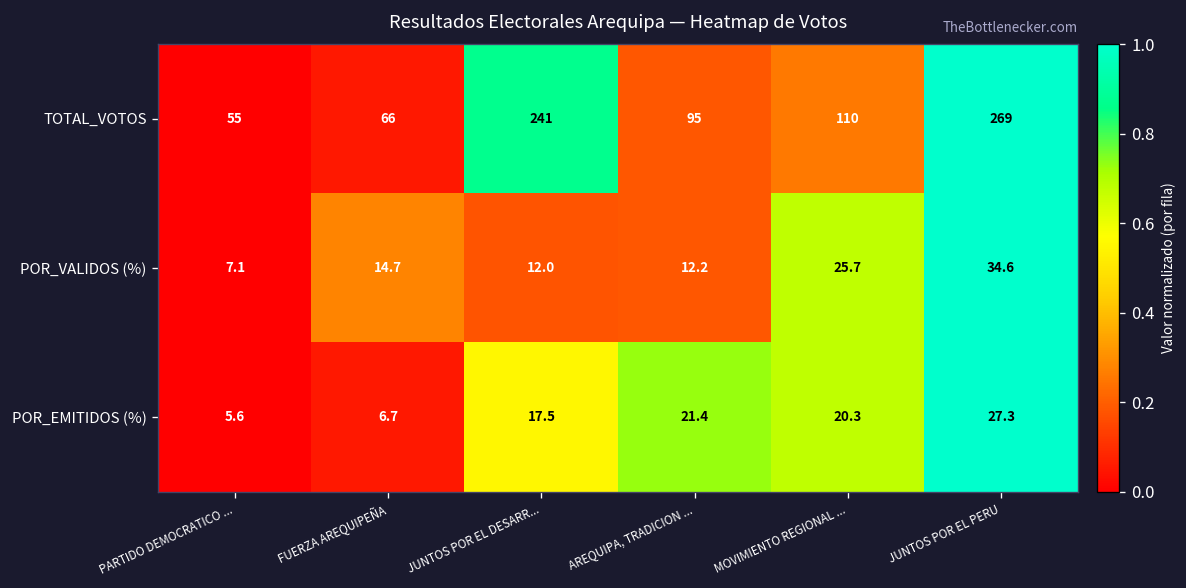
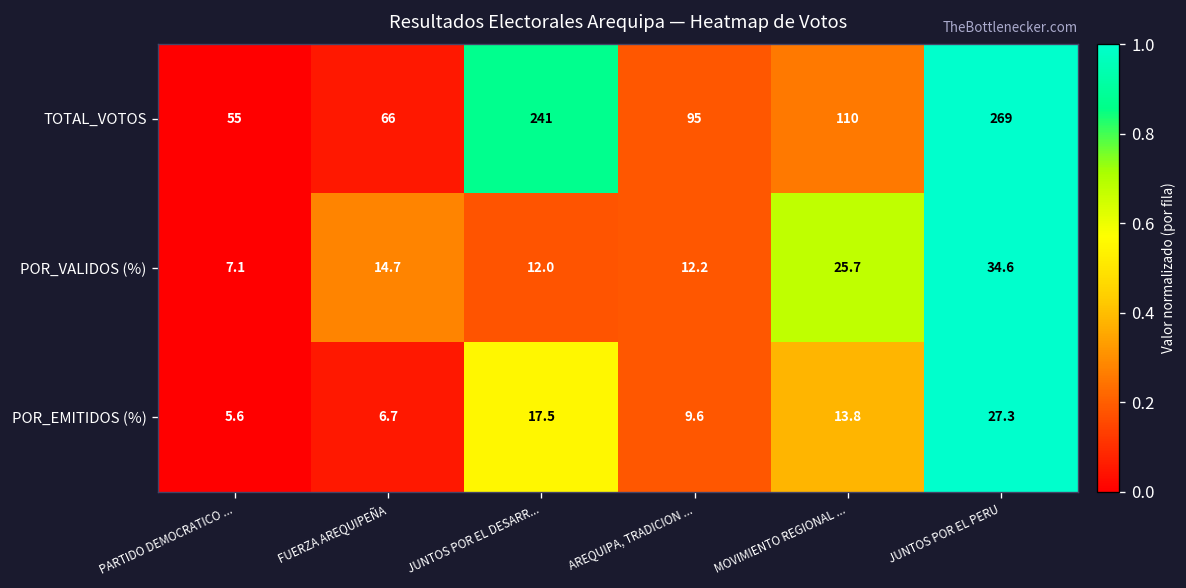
POR_EMITIDOS (%), AREQUIPA, TRADICION ...: 21.4 -> 9.6
POR_EMITIDOS (%), MOVIMIENTO REGIONAL ...: 20.3 -> 13.8
